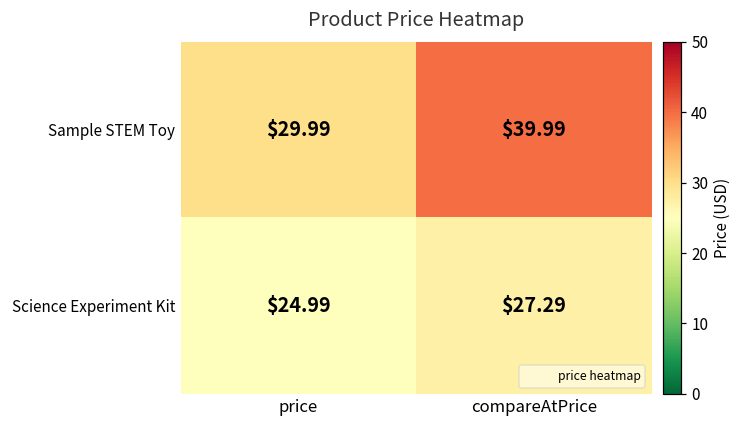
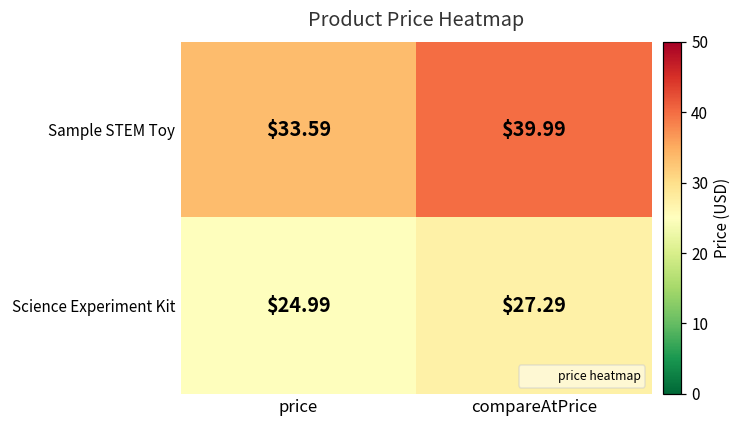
Sample STEM Toy, price: $29.99 -> $33.59
